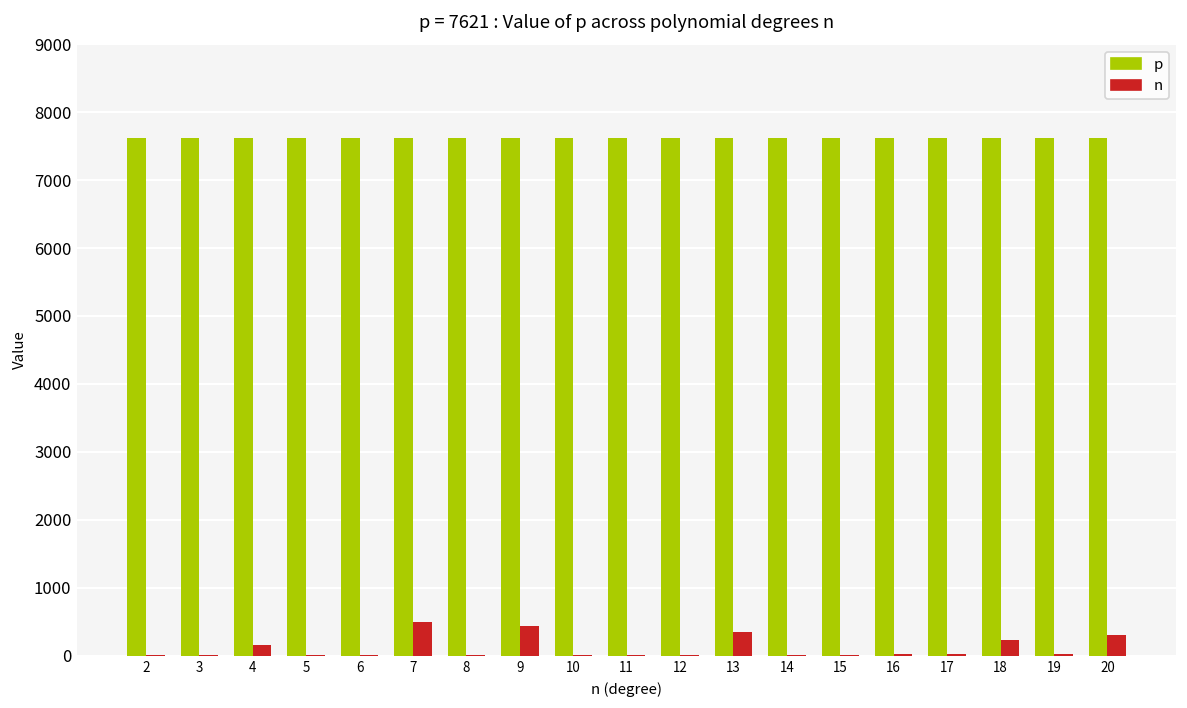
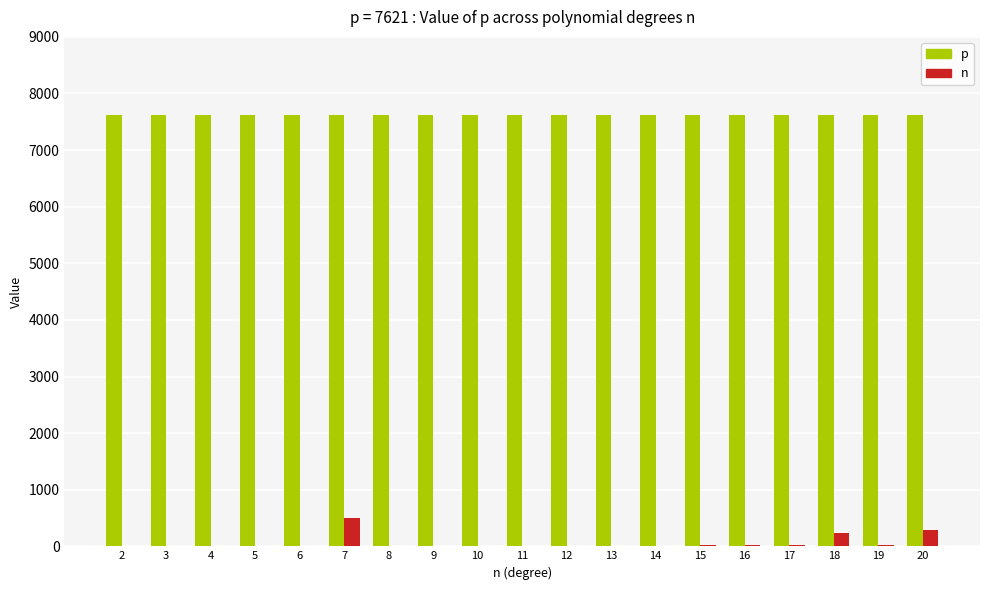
n, 4: 200 -> 0
n, 9: 400 -> 0
n, 13: 300 -> 0
